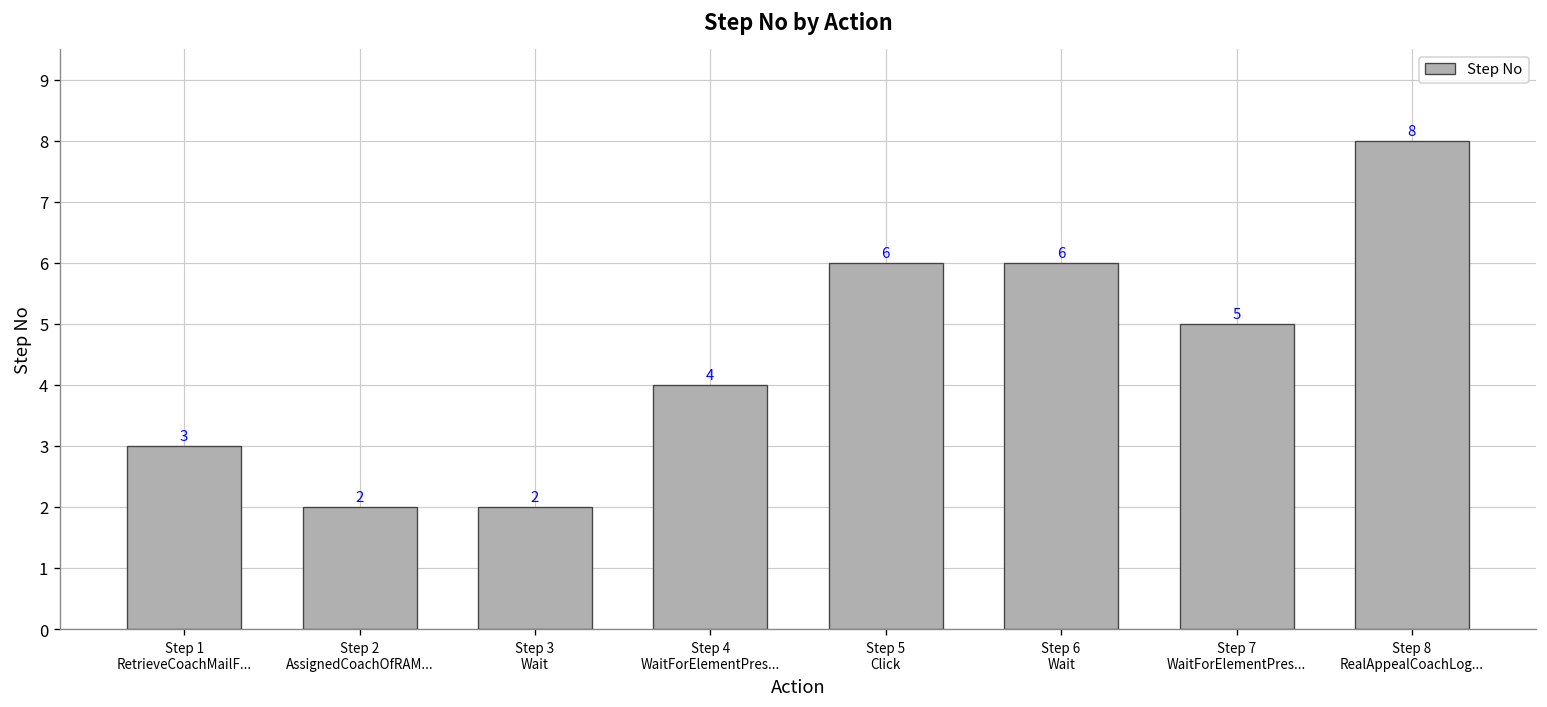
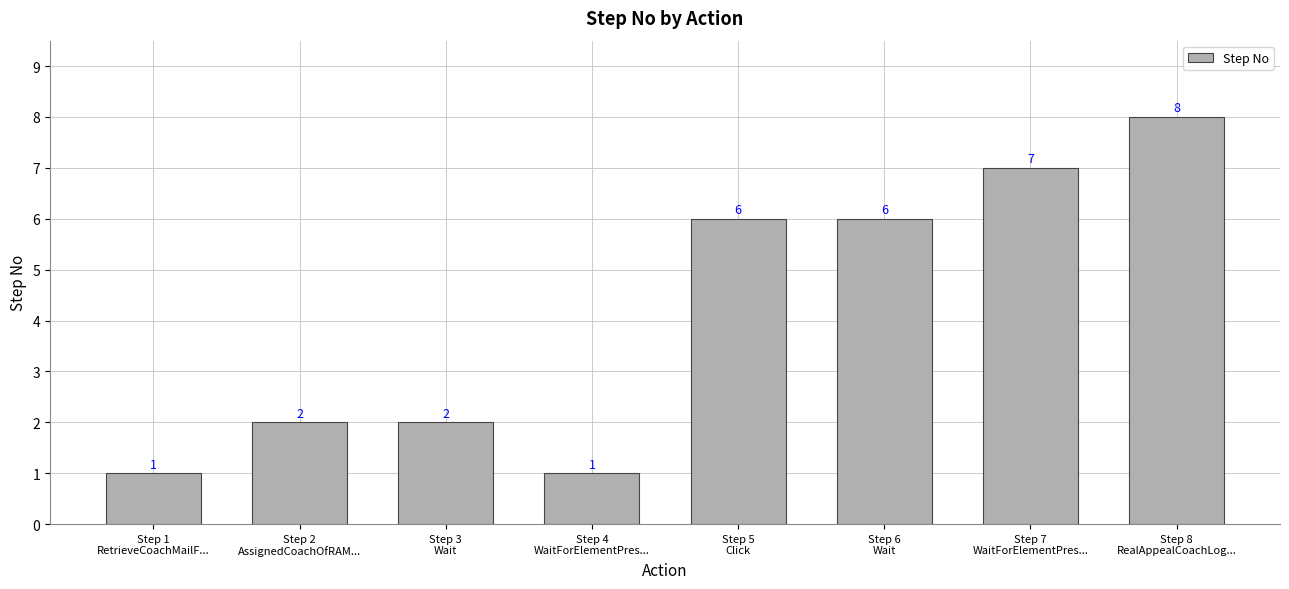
Step 1 RetrieveCoachMailF...: 3 -> 1
Step 4 WaitForElementPres...: 4 -> 1
Step 7 WaitForElementPres...: 5 -> 7
